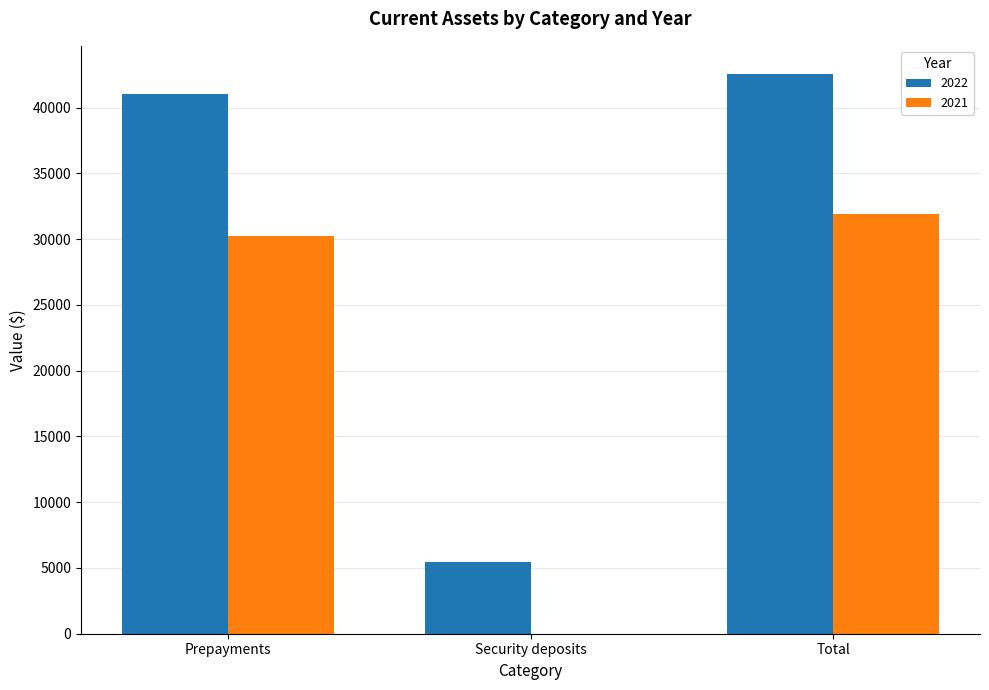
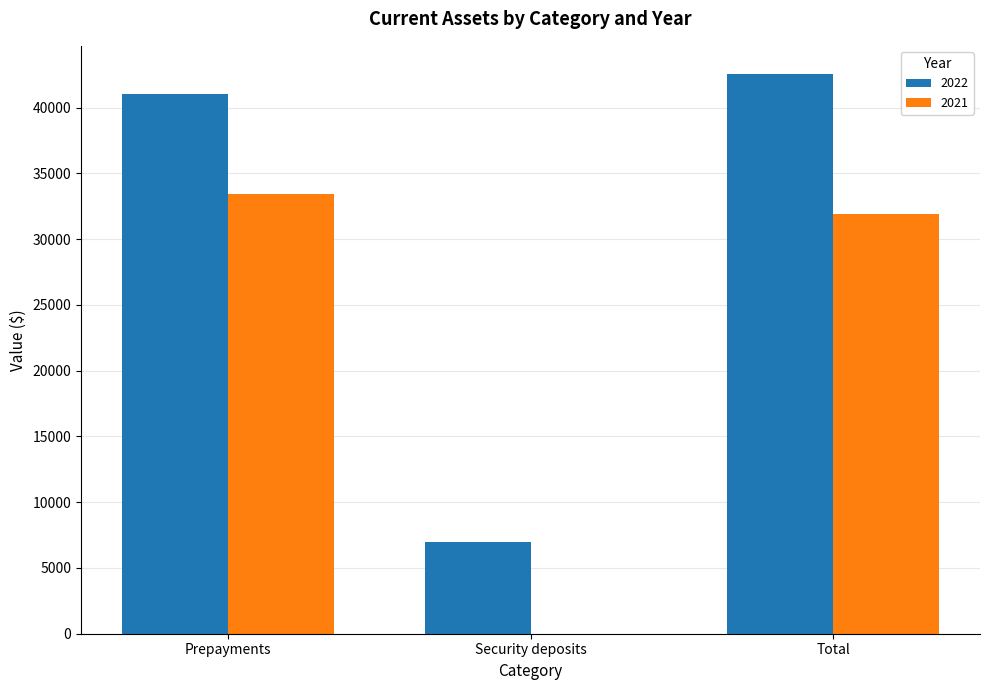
2021, Prepayments: 30300 -> 33400
2022, Security deposits: 5500 -> 7000
